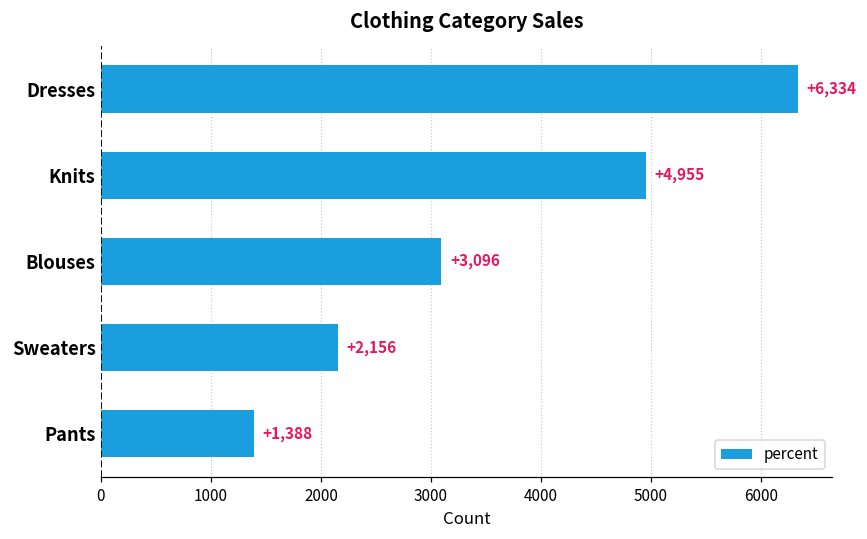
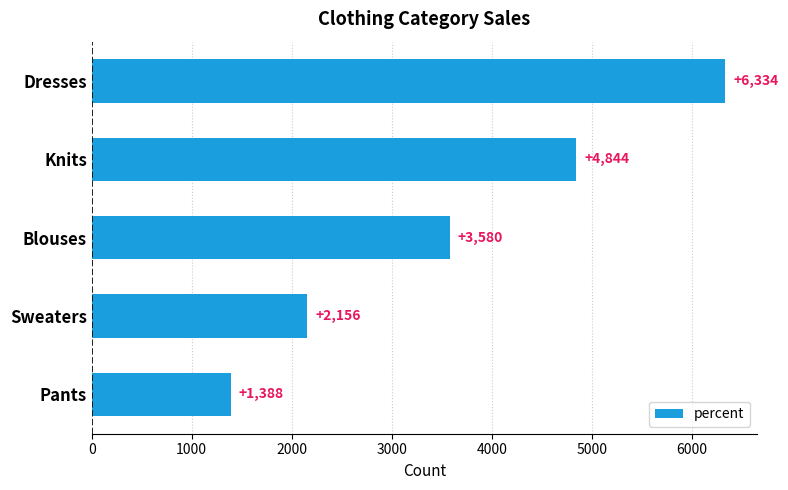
Knits: +4,955 -> +4,844
Blouses: +3,096 -> +3,580
